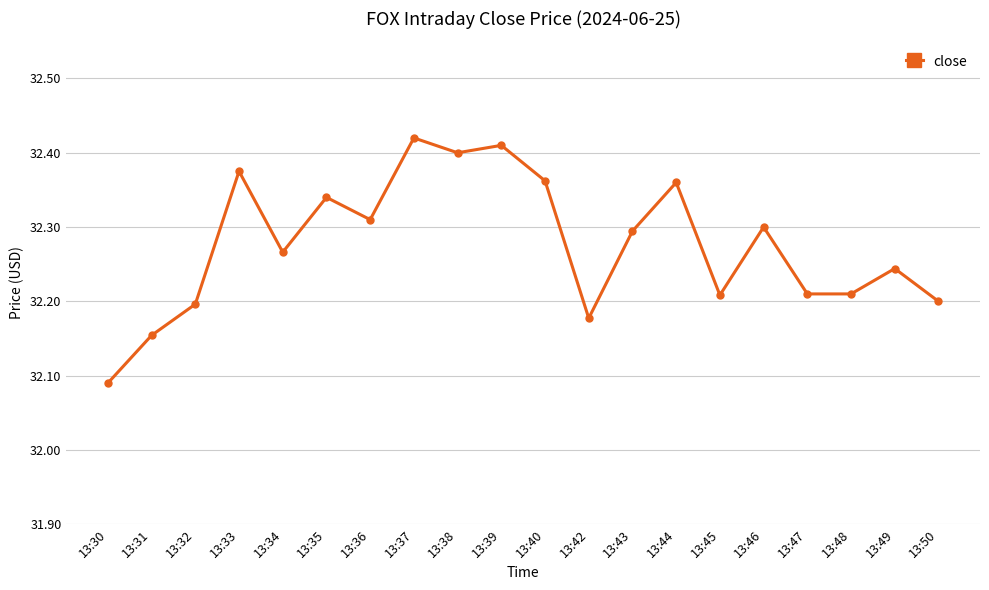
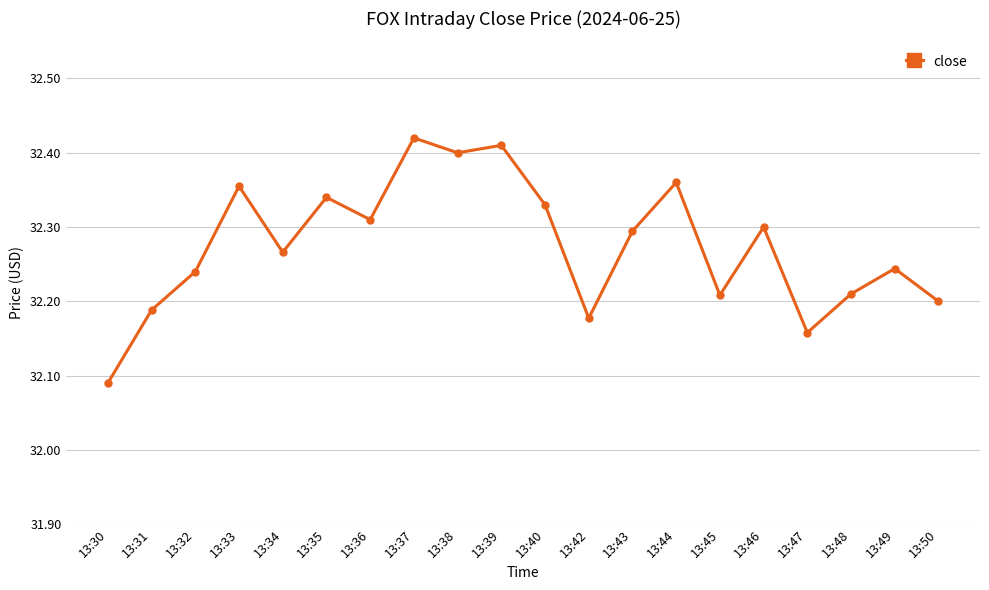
13:31: 32.15 -> 32.19
13:32: 32.20 -> 32.24
13:33: 32.38 -> 32.35
13:40: 32.36 -> 32.33
13:47: 32.21 -> 32.16
